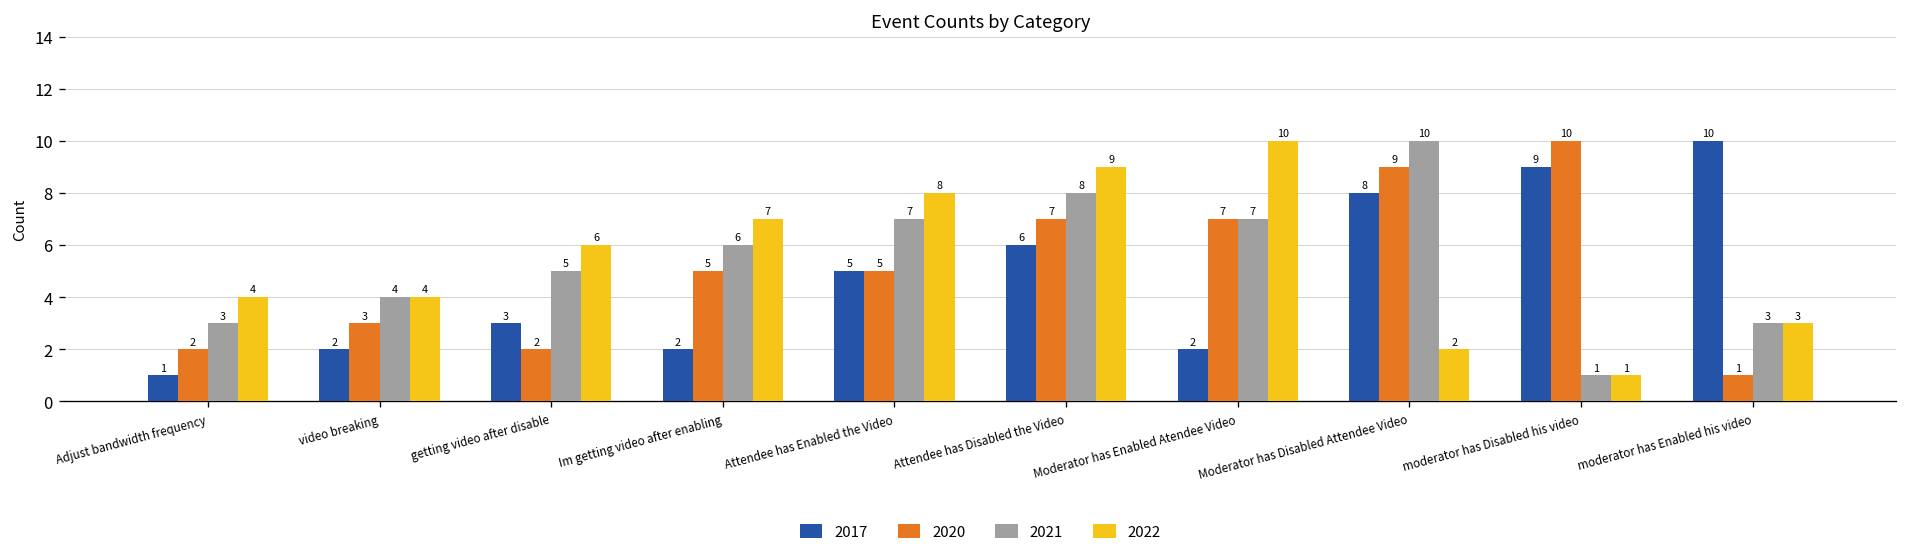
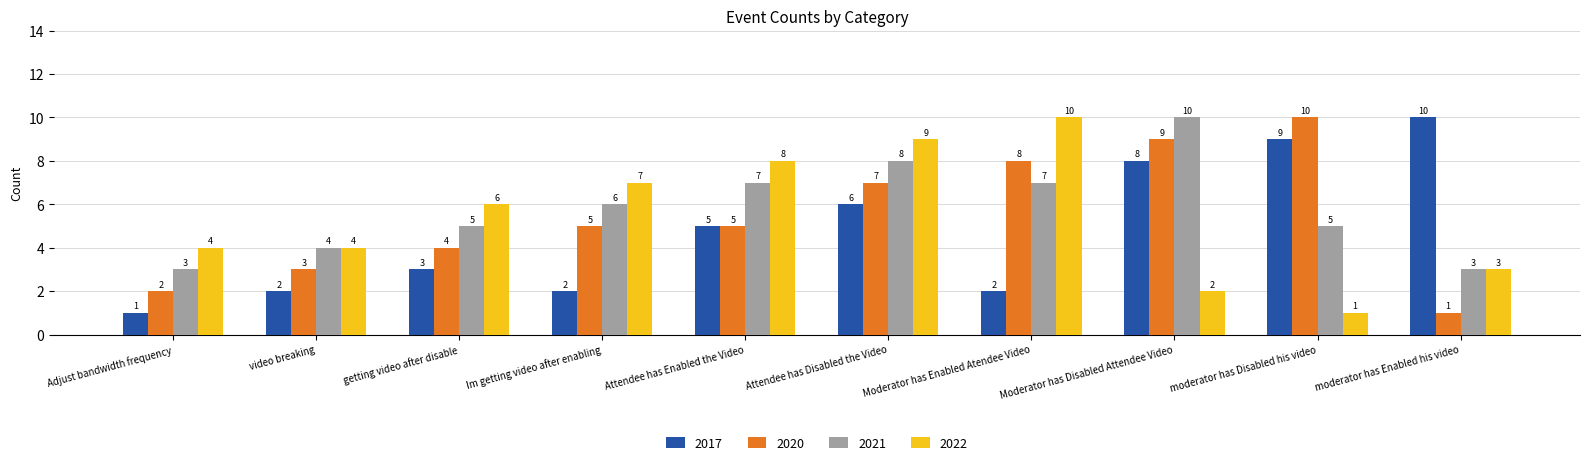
2020, getting video after disable: 2 -> 4
2020, Moderator has Enabled Atendee Video: 7 -> 8
2021, moderator has Disabled his video: 1 -> 5
